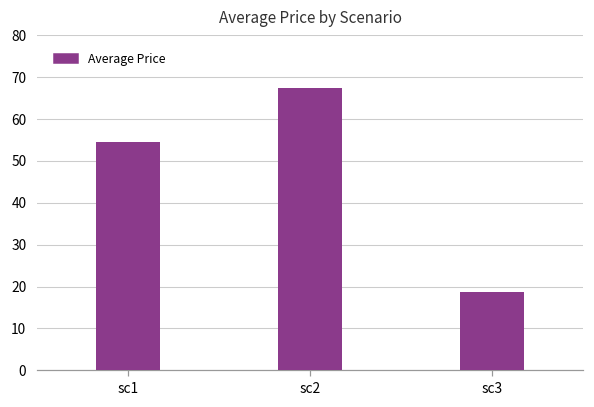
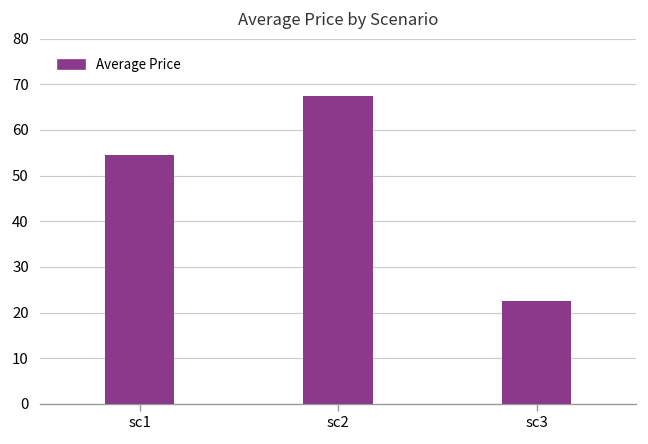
sc3: 19 -> 23
